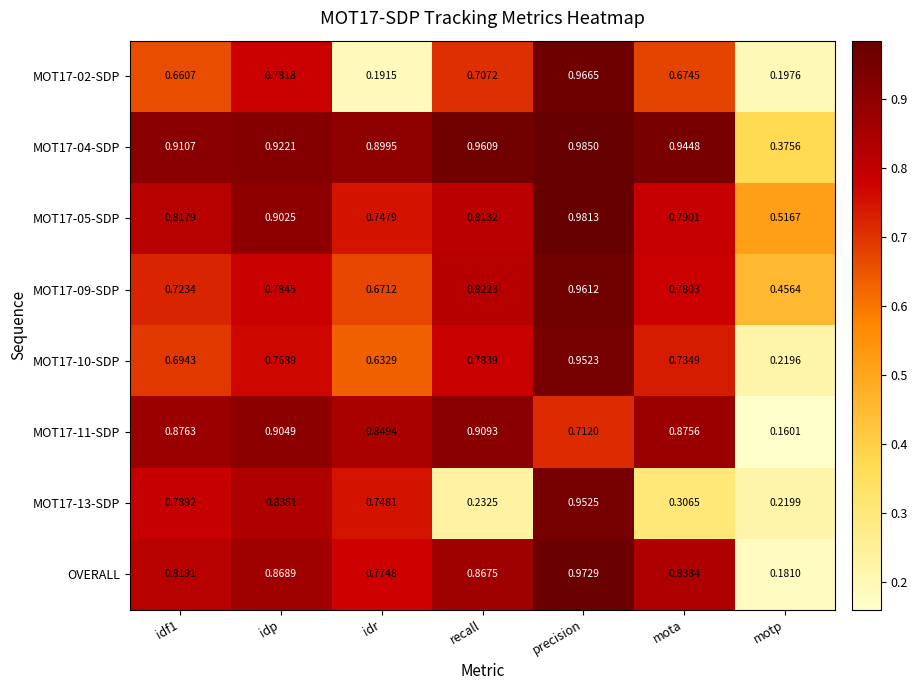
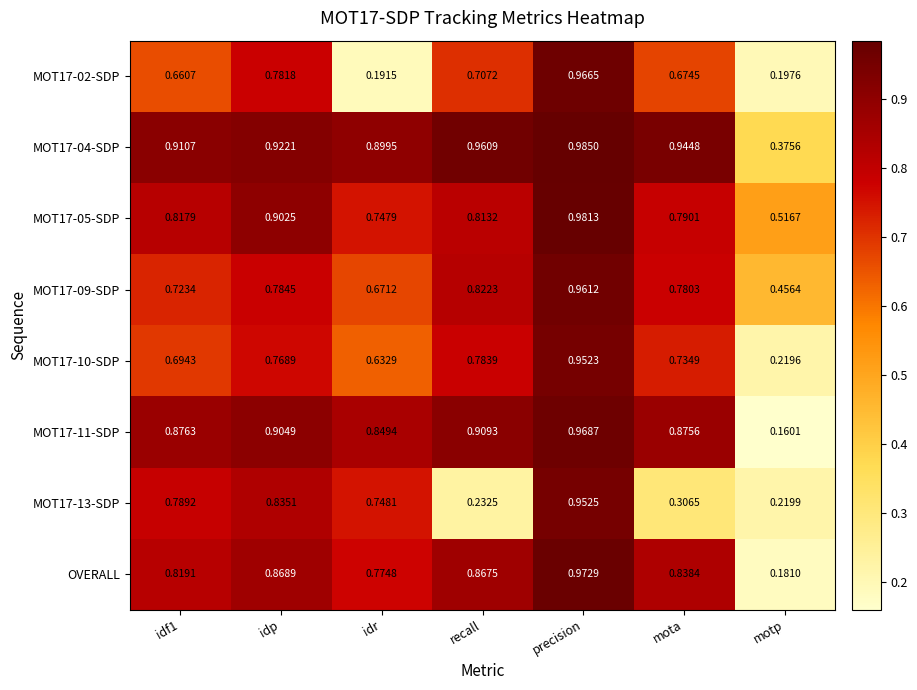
MOT17-11-SDP, precision: 0.7120 -> 0.9687
